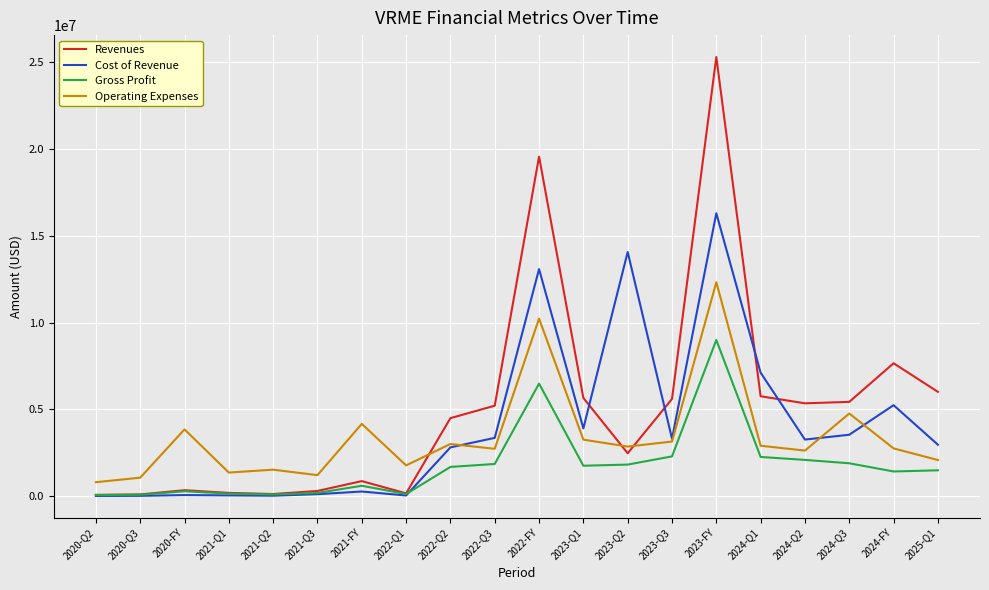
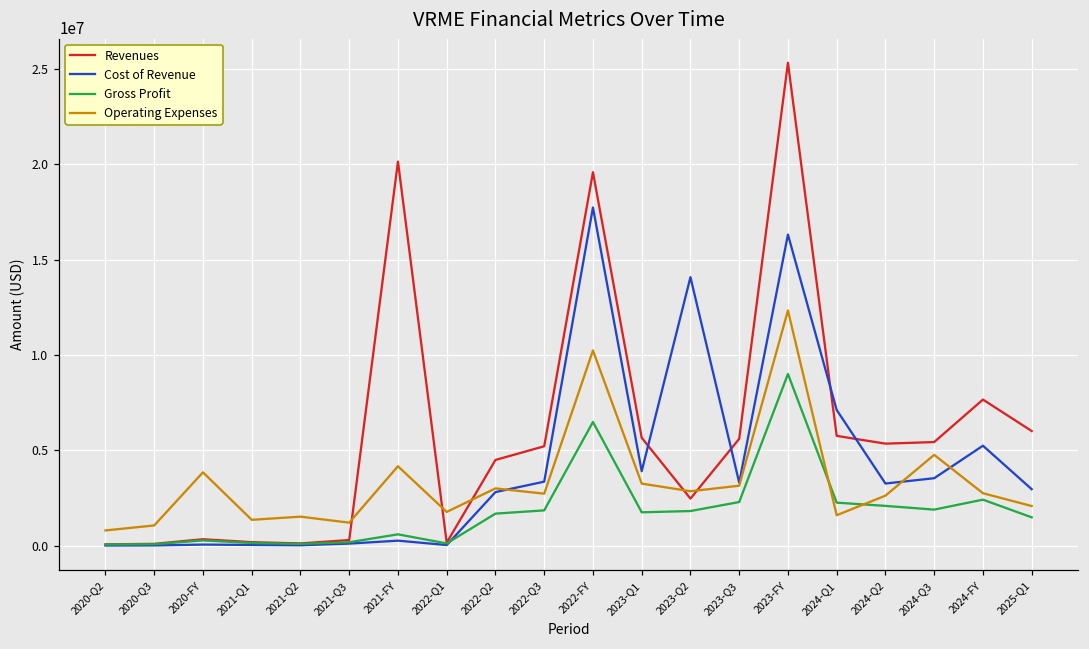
Revenues, 2021-FY: 900000 -> 20100000
Cost of Revenue, 2022-FY: 13100000 -> 17700000
Operating Expenses, 2024-Q1: 2900000 -> 1600000
Gross Profit, 2024-FY: 1400000 -> 2400000
